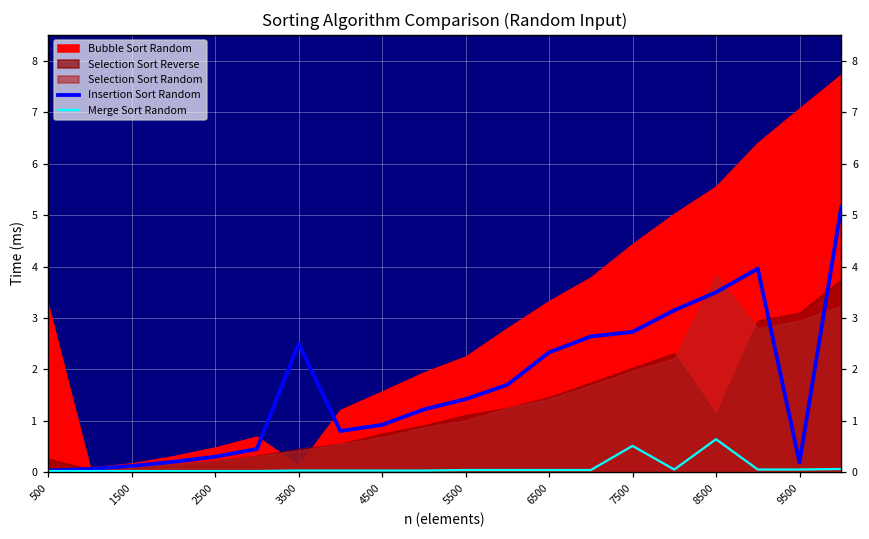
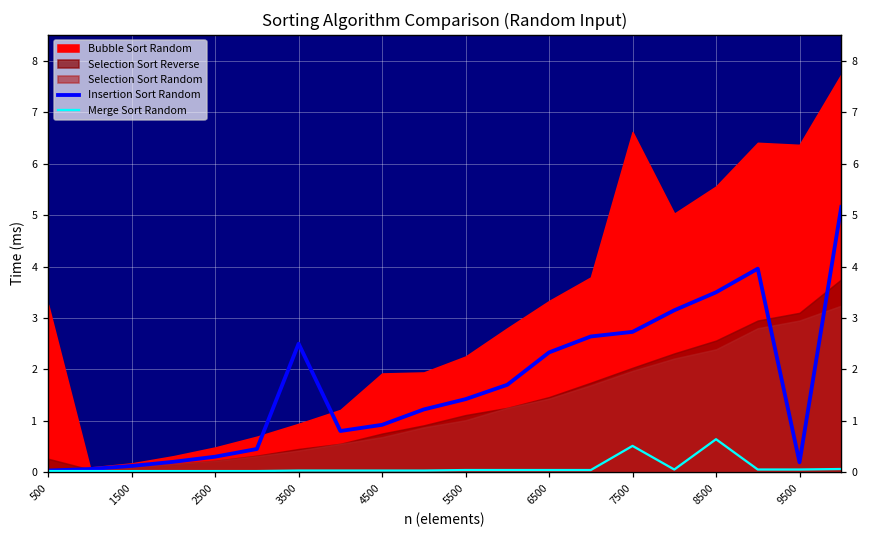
Bubble Sort Random, 3500: 0.1 -> 0.9
Bubble Sort Random, 4500: 1.6 -> 1.9
Bubble Sort Random, 7500: 4.4 -> 6.6
Selection Sort Reverse, 8500: 1.1 -> 2.6
Selection Sort Random, 8500: 3.8 -> 2.4
Bubble Sort Random, 9500: 7.1 -> 6.4
